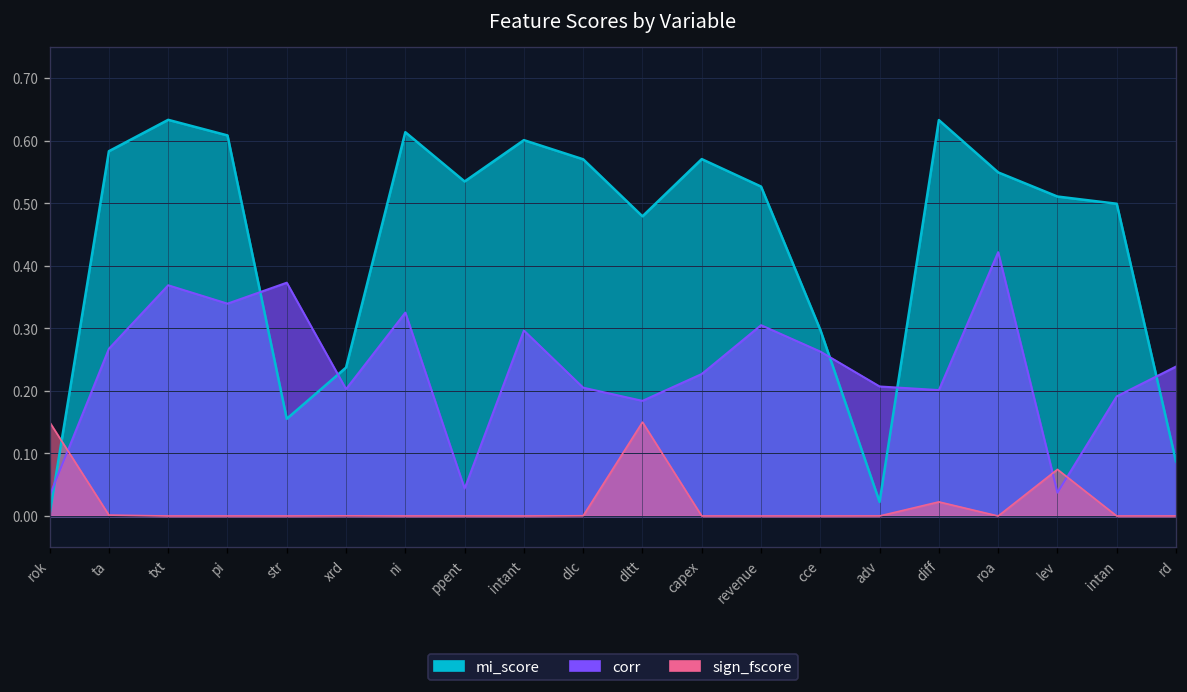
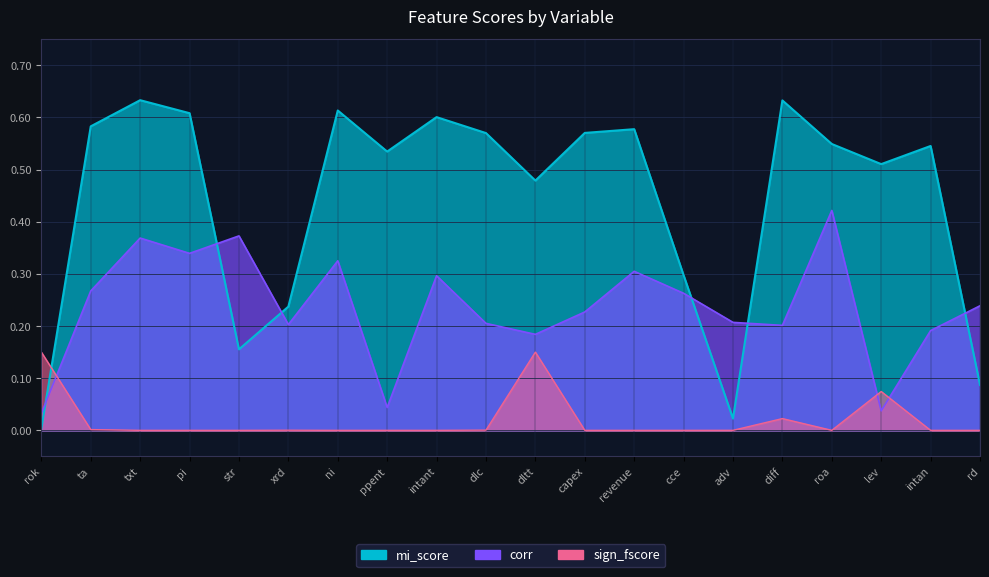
mi_score, revenue: 0.53 -> 0.58
mi_score, intan: 0.50 -> 0.55
